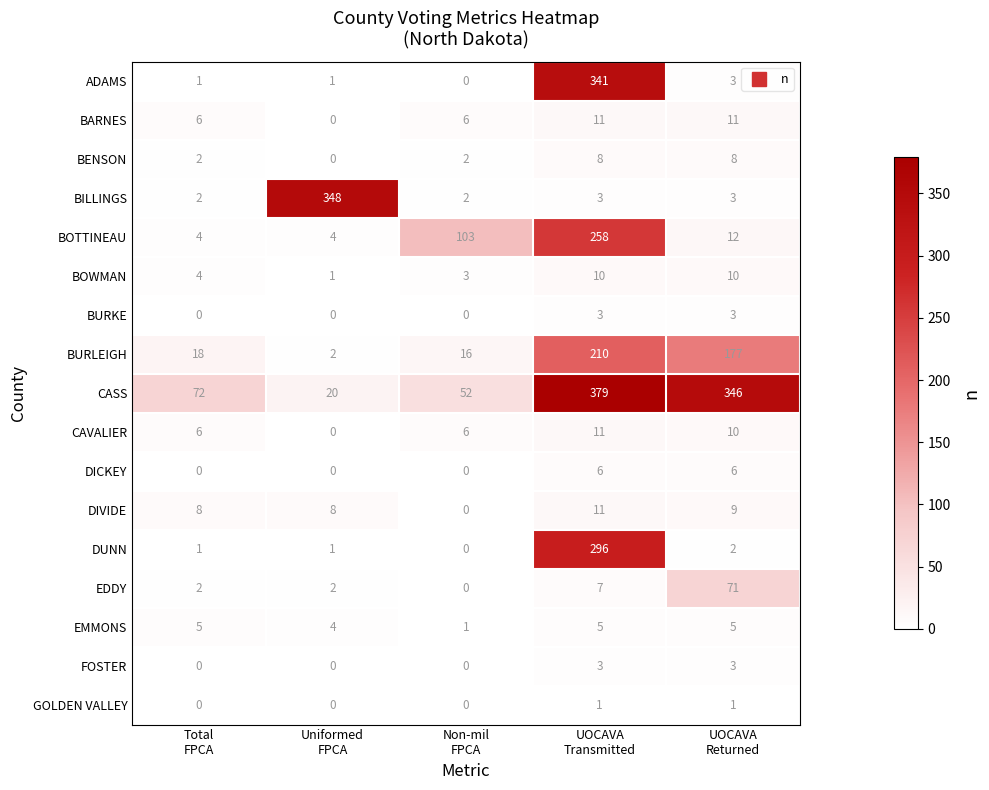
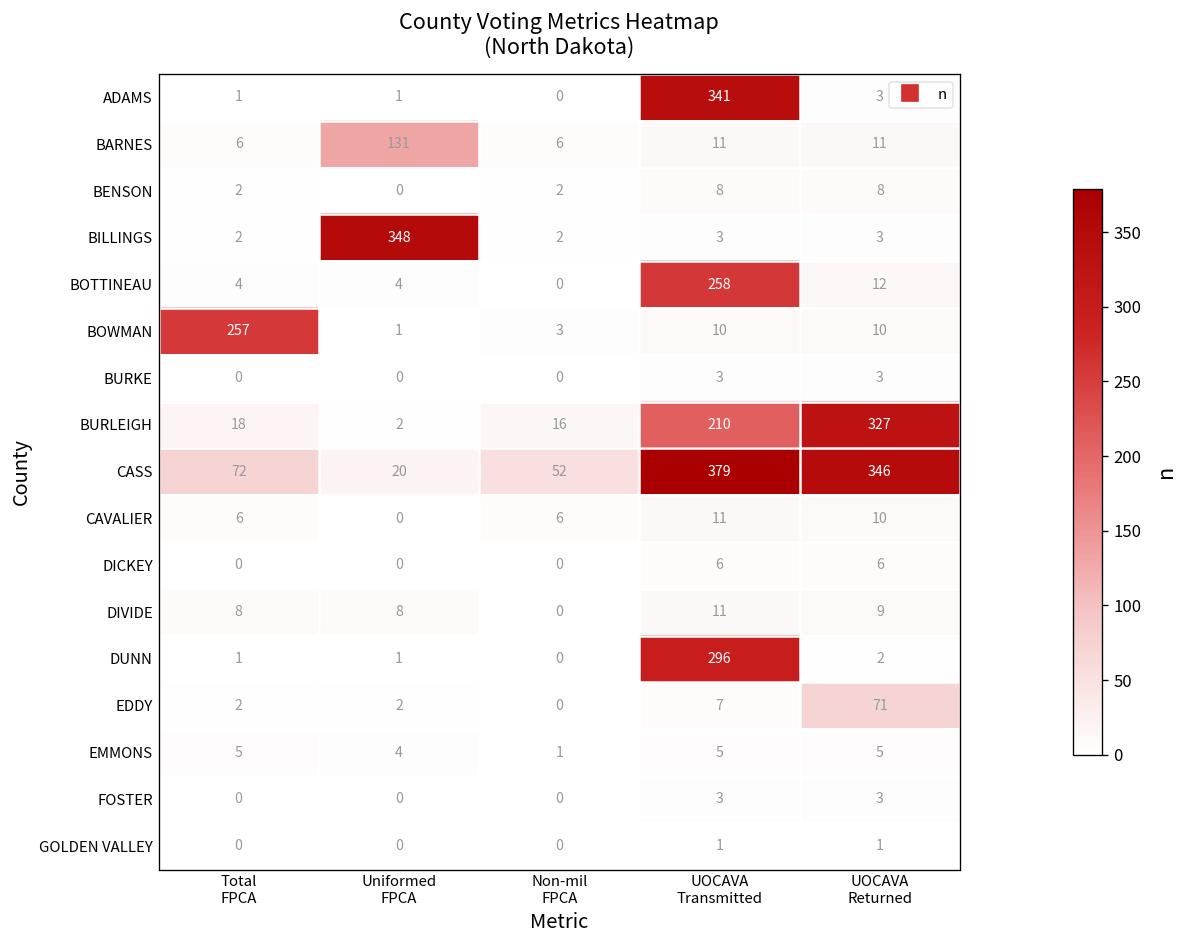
BARNES, Uniformed FPCA: 0 -> 131
BOTTINEAU, Non-mil FPCA: 103 -> 0
BOWMAN, Total FPCA: 4 -> 257
BURLEIGH, UOCAVA Returned: 177 -> 327
